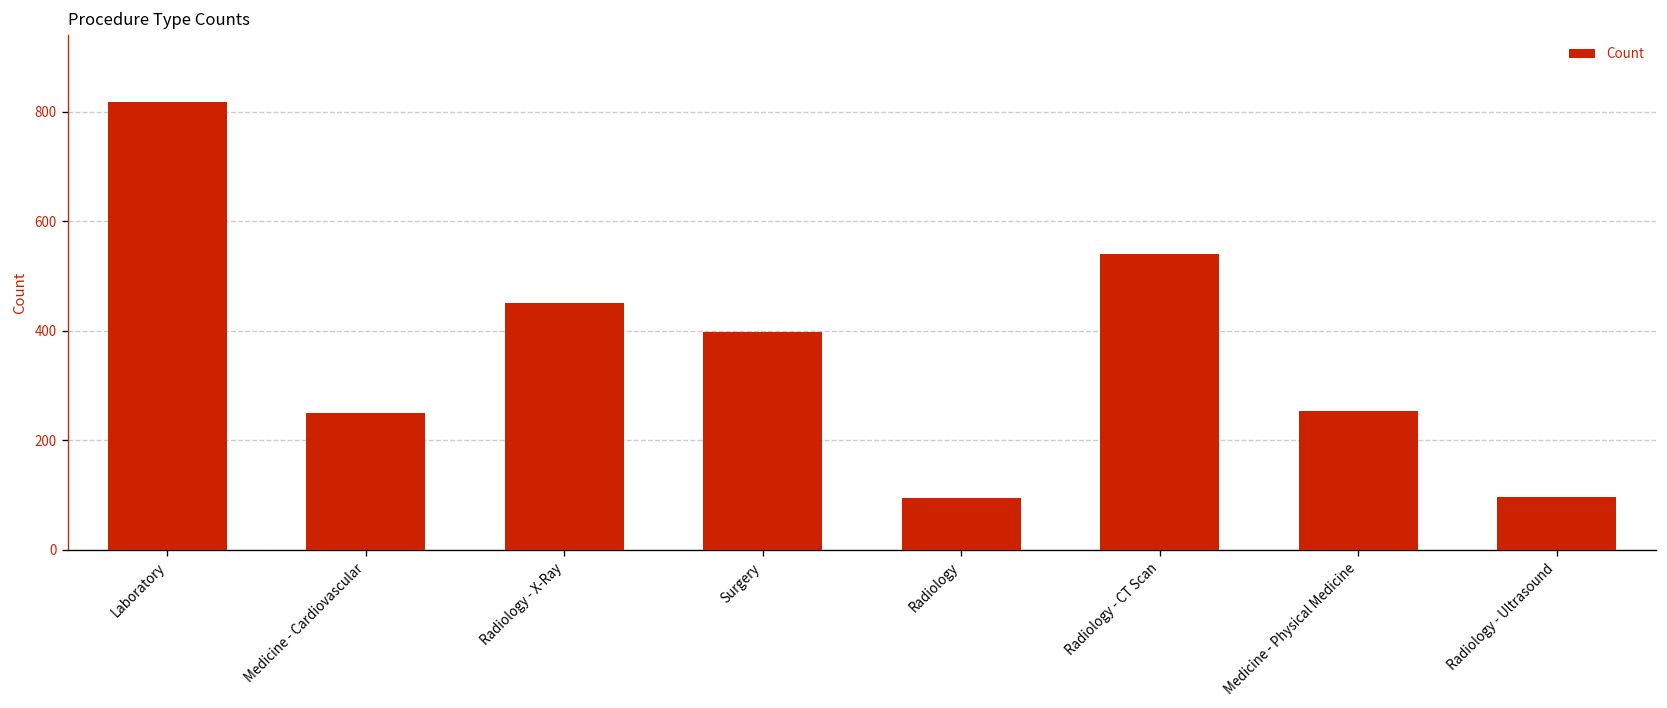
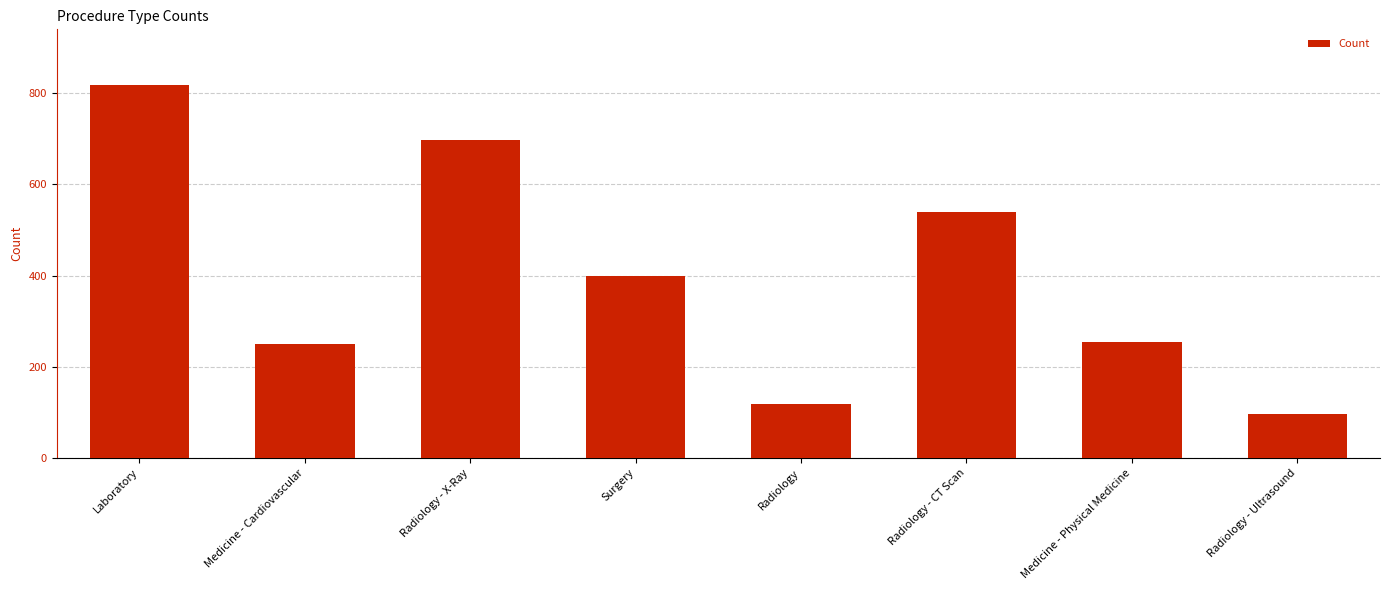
Radiology - X-Ray: 450 -> 700
Radiology: 90 -> 120
